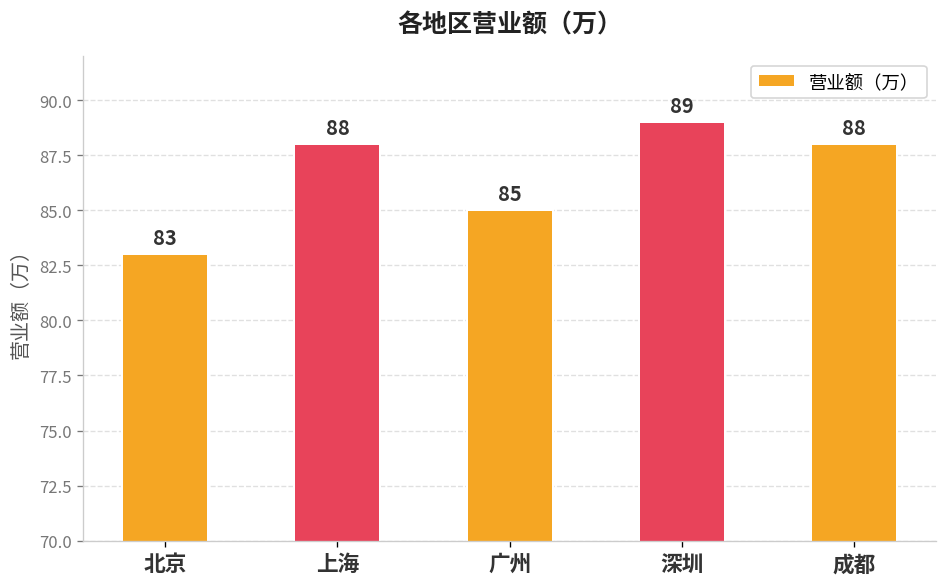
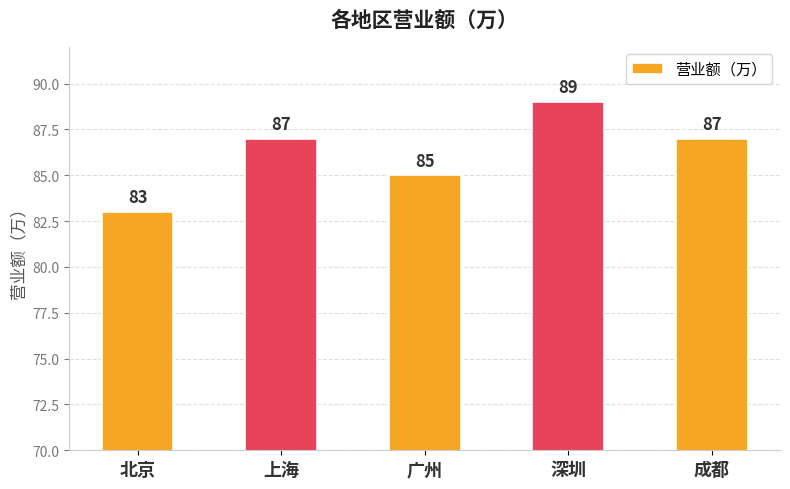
上海: 88 -> 87
成都: 88 -> 87
